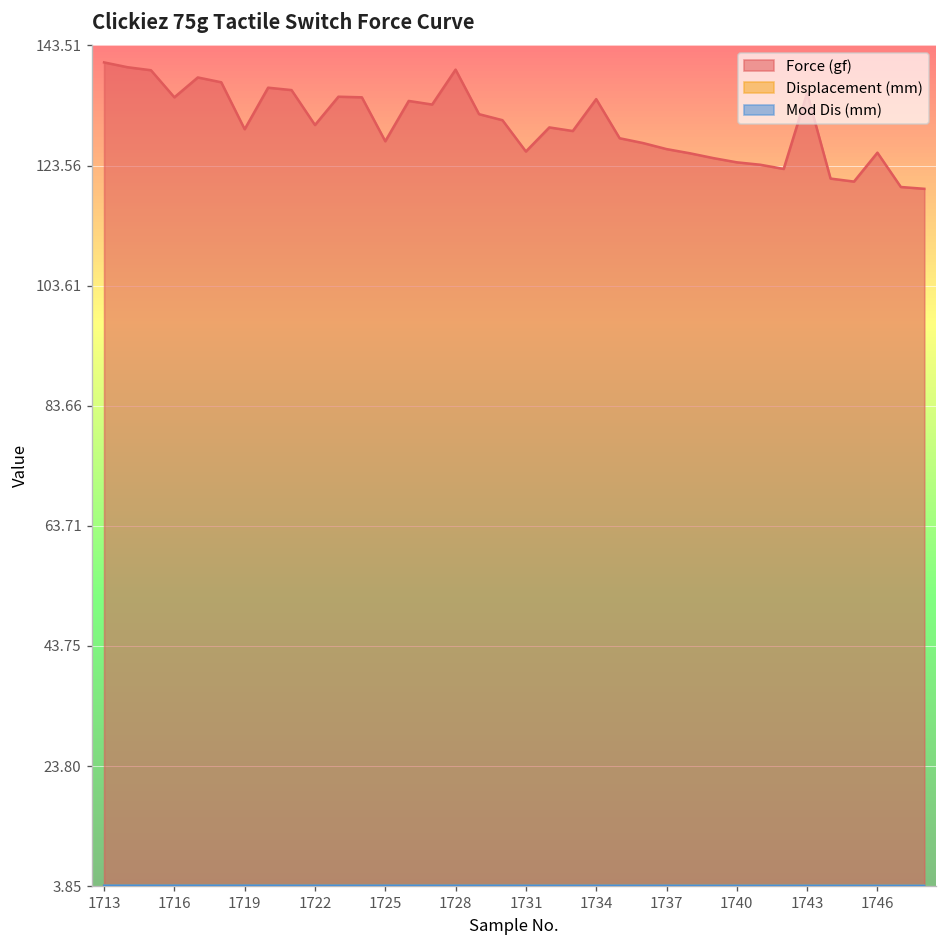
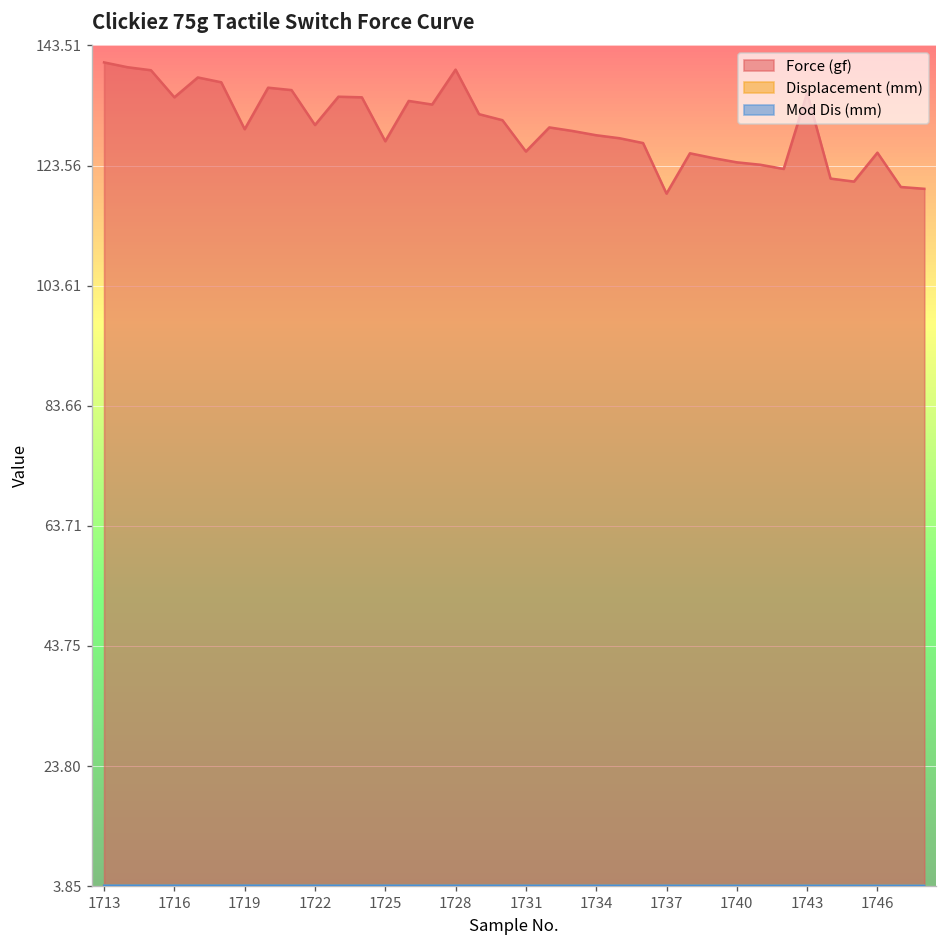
Force (gf), 1734: 135 -> 129
Force (gf), 1737: 126 -> 119
